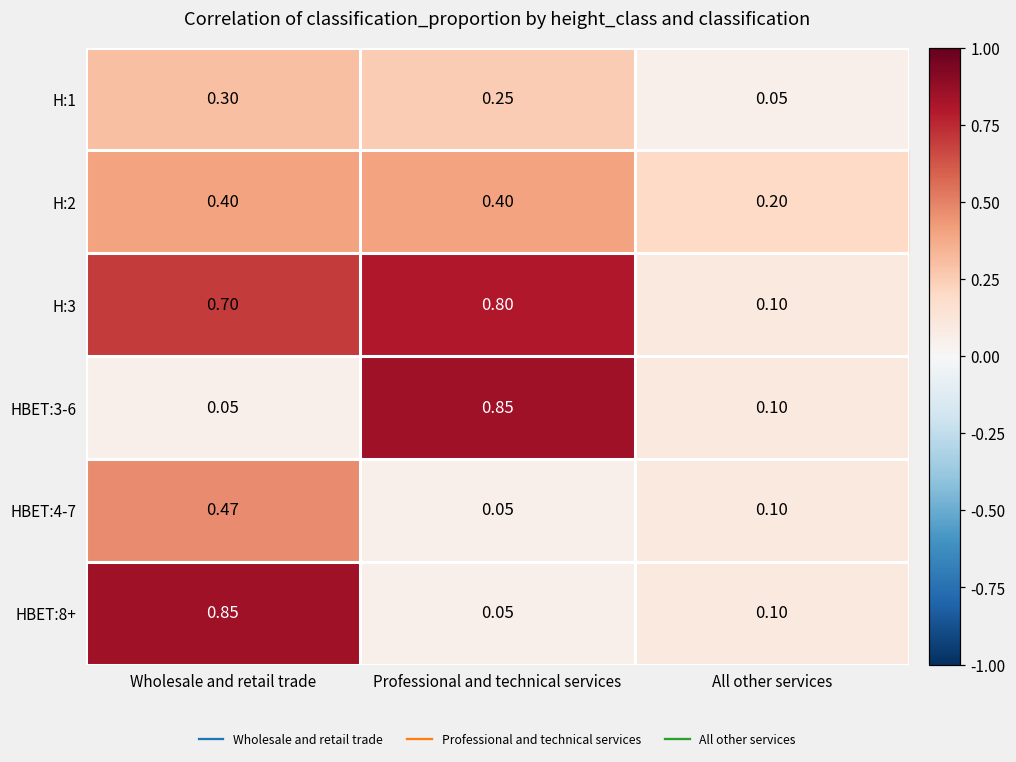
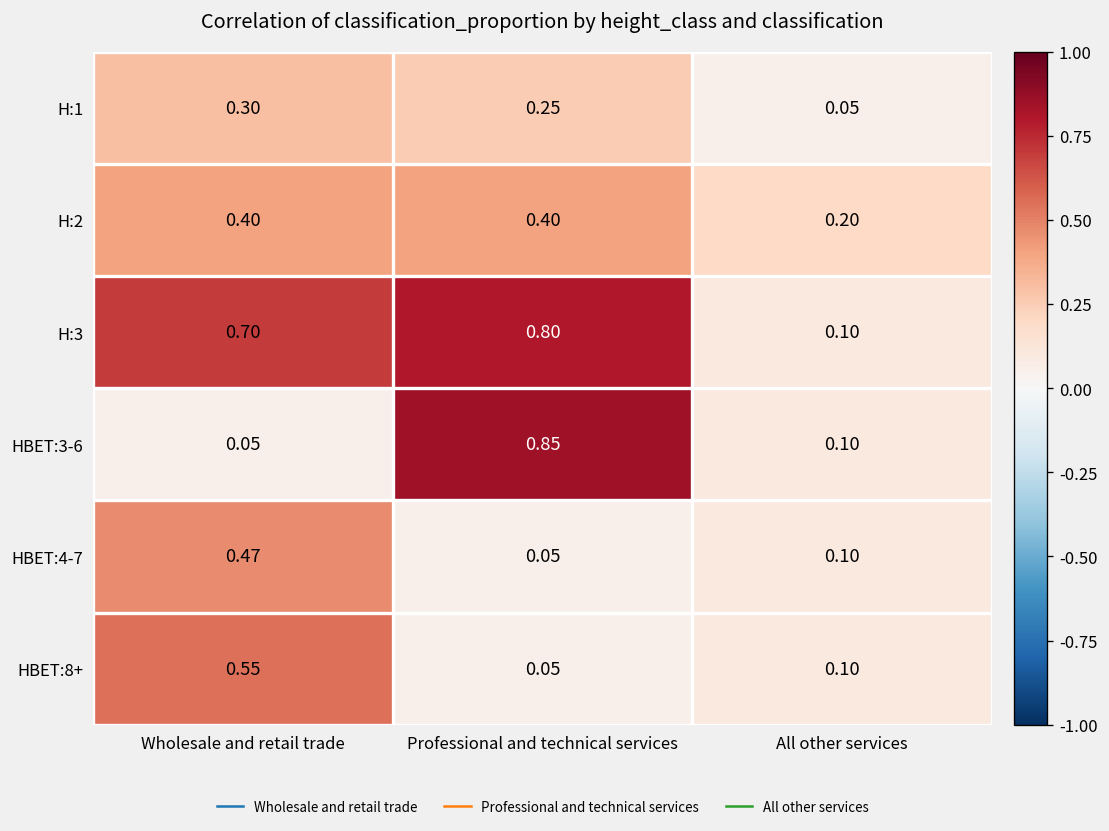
HBET:8+, Wholesale and retail trade: 0.85 -> 0.55
